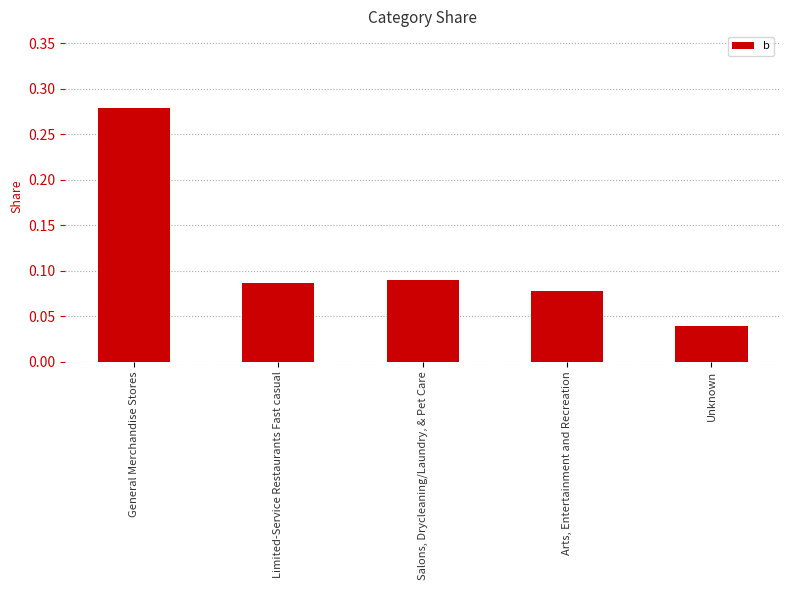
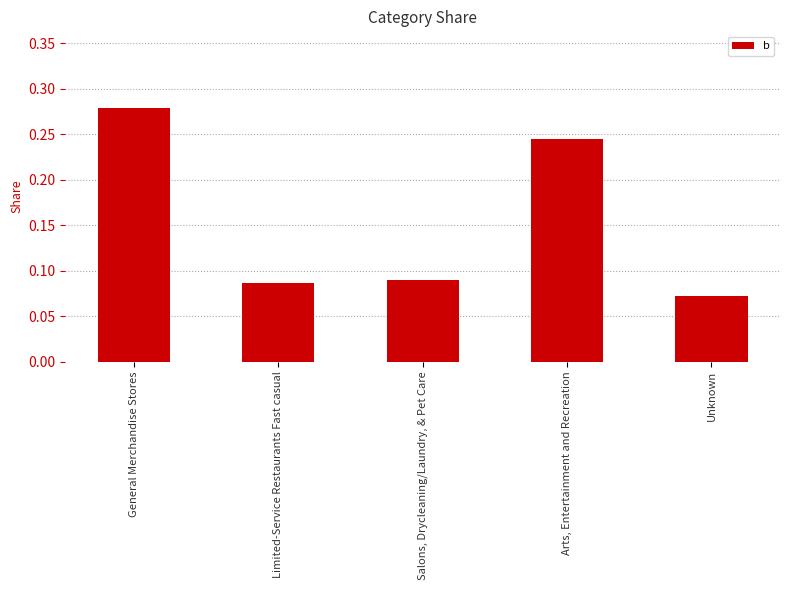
Arts, Entertainment and Recreation: 0.08 -> 0.24
Unknown: 0.04 -> 0.07
